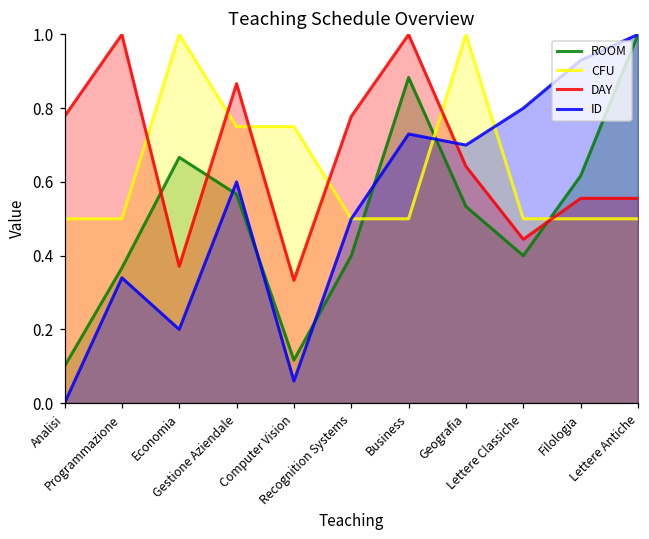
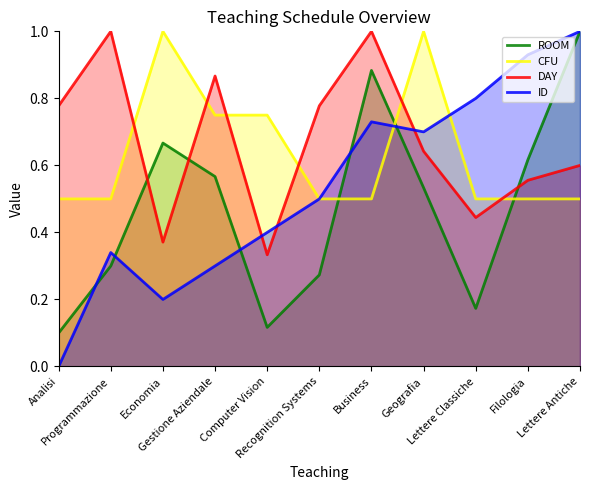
ROOM, Programmazione: 0.37 -> 0.30
ID, Gestione Aziendale: 0.60 -> 0.30
ID, Computer Vision: 0.06 -> 0.40
ROOM, Recognition Systems: 0.40 -> 0.27
ROOM, Lettere Classiche: 0.40 -> 0.17
DAY, Lettere Antiche: 0.56 -> 0.60
